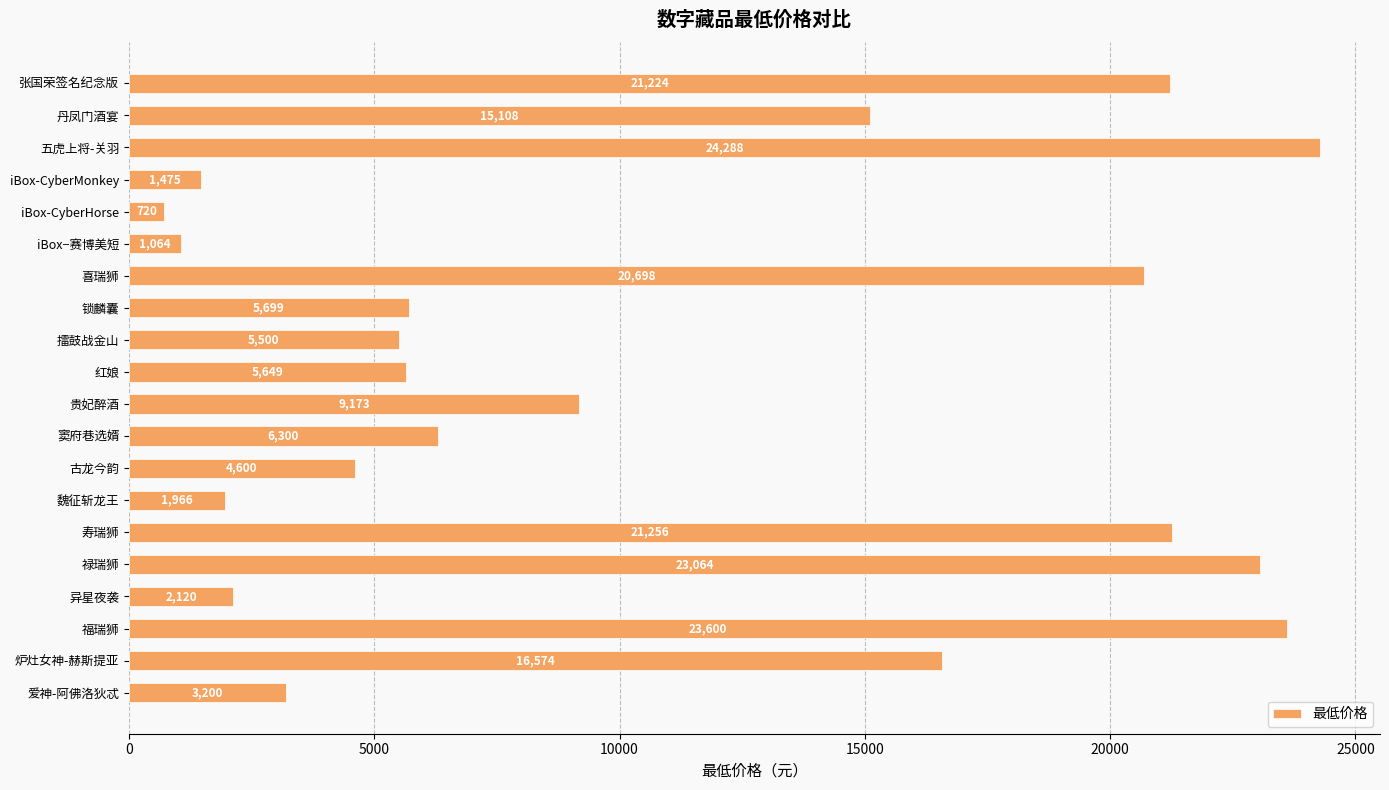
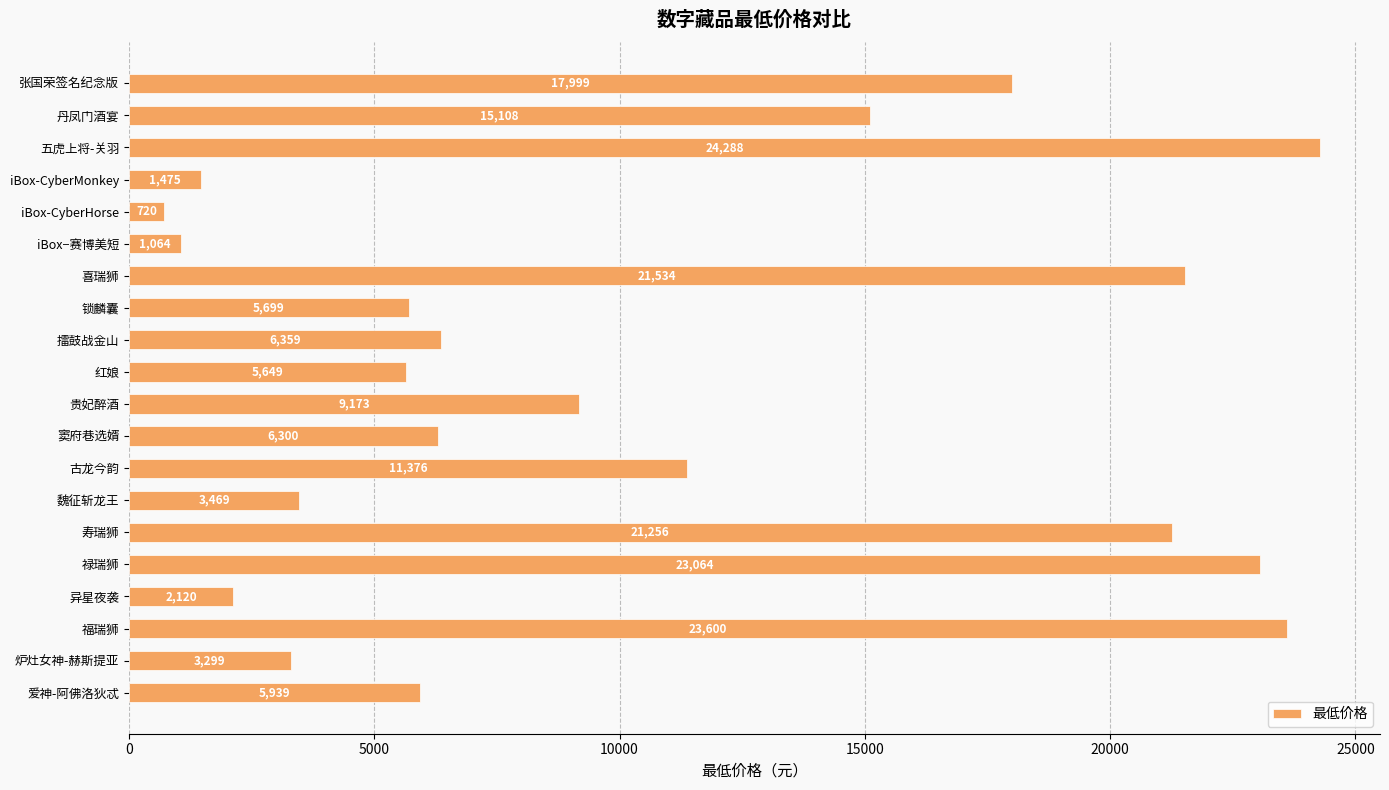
张国荣签名纪念版: 21,224 -> 17,999
喜瑞狮: 20,698 -> 21,534
擂鼓战金山: 5,500 -> 6,359
古龙今韵: 4,600 -> 11,376
魏征斩龙王: 1,966 -> 3,469
炉灶女神-赫斯提亚: 16,574 -> 3,299
爱神-阿佛洛狄忒: 3,200 -> 5,939
